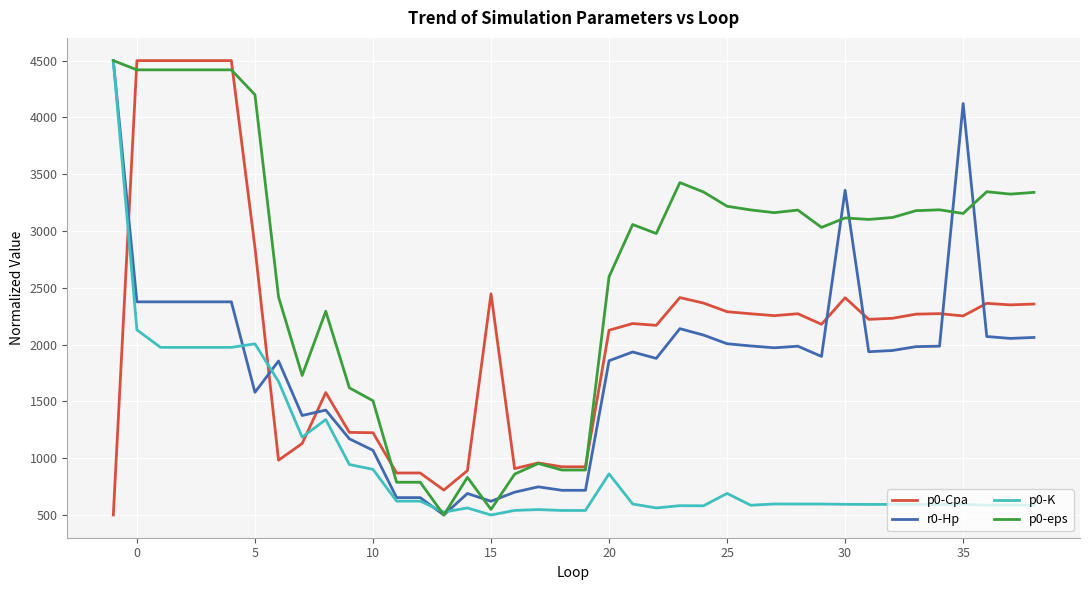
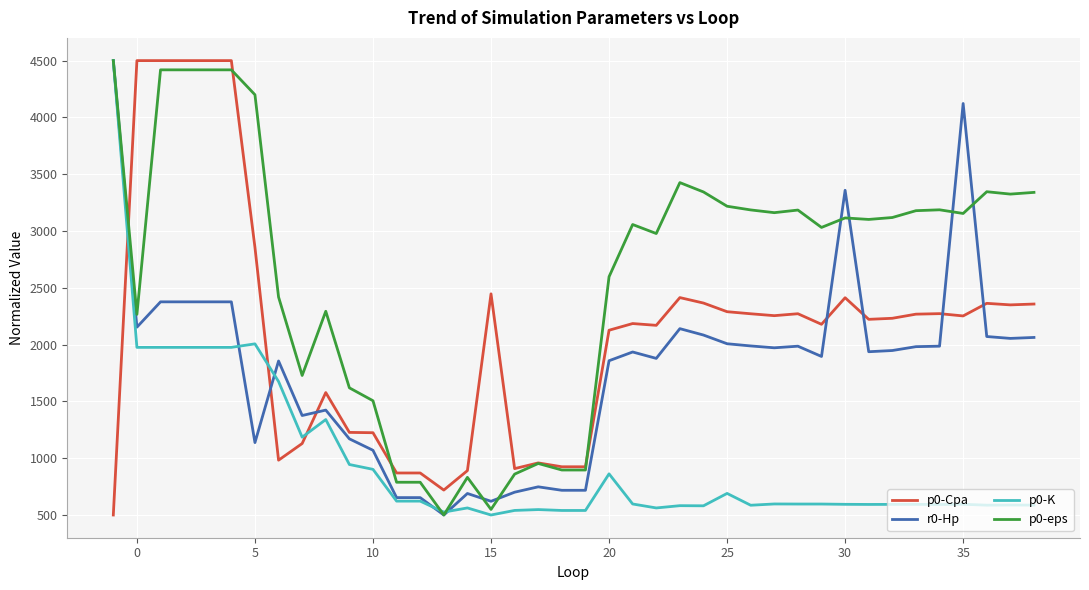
r0-Hp, 0: 2380 -> 2150
p0-K, 0: 2130 -> 1980
p0-eps, 0: 4420 -> 2270
r0-Hp, 5: 1580 -> 1140
